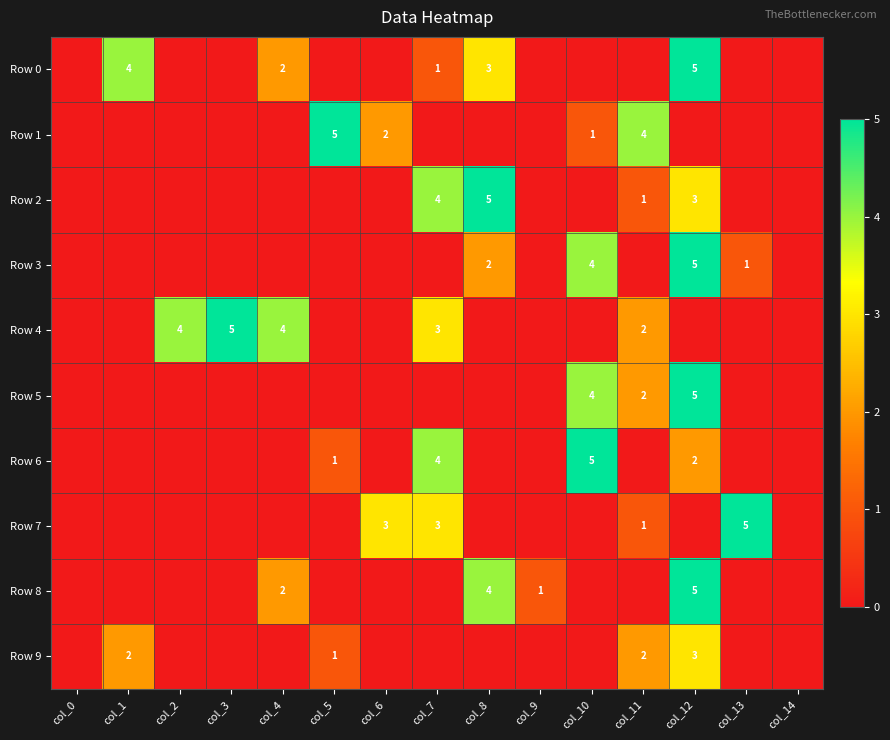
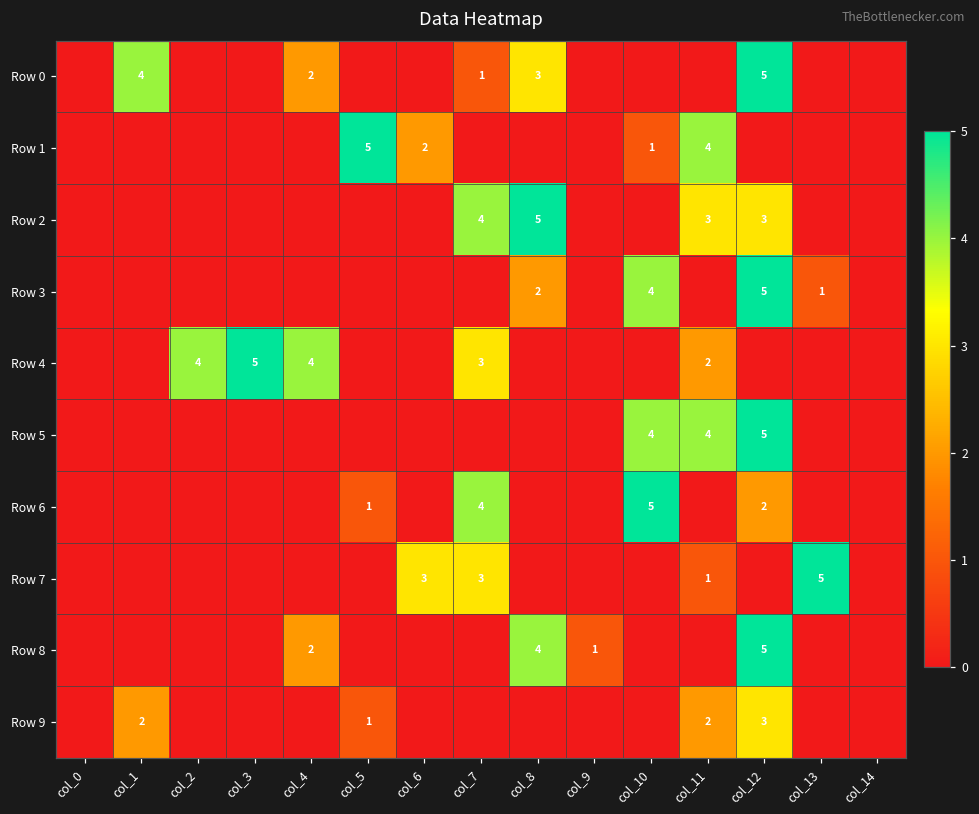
Row 2, col_11: 1 -> 3
Row 5, col_11: 2 -> 4
